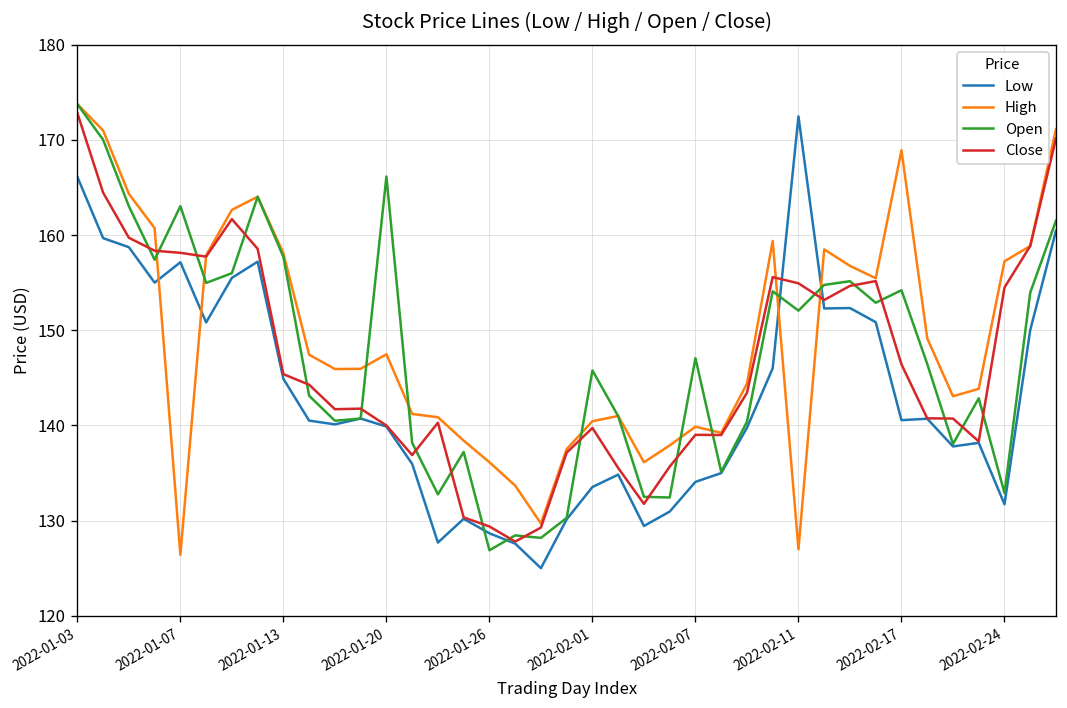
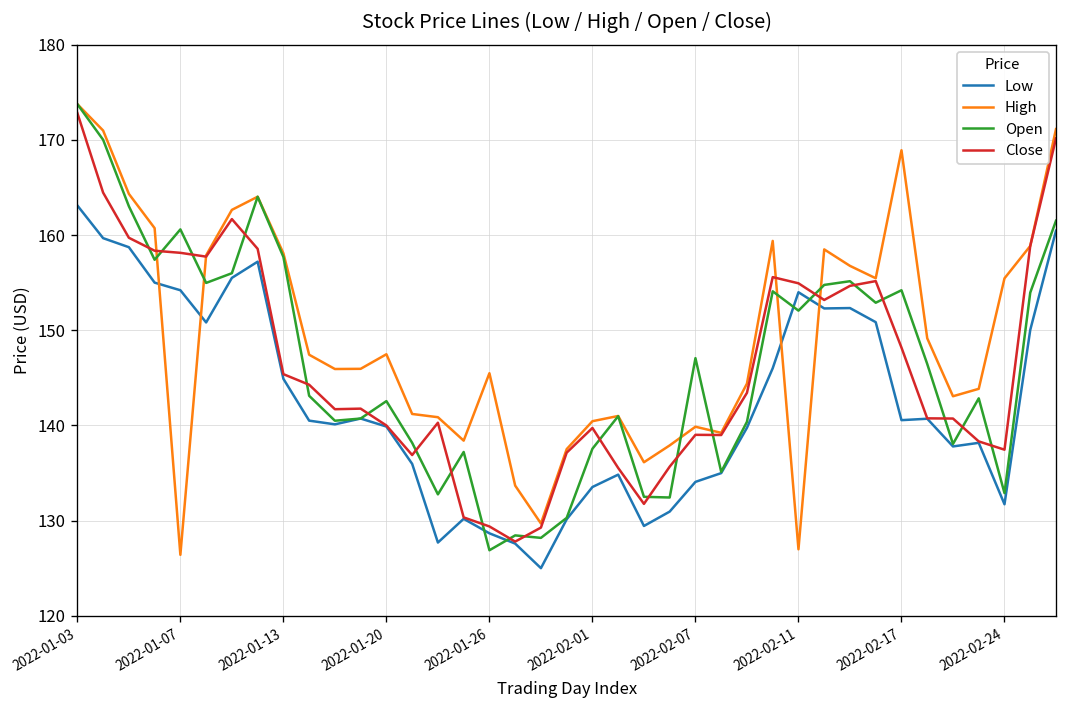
Low, 2022-01-03: 166 -> 163
Low, 2022-01-07: 157 -> 154
Open, 2022-01-07: 163 -> 161
Open, 2022-01-20: 166 -> 143
High, 2022-01-26: 136 -> 145
Open, 2022-02-01: 146 -> 138
Low, 2022-02-11: 172 -> 154
Close, 2022-02-17: 146 -> 148
High, 2022-02-24: 157 -> 155
Close, 2022-02-24: 154 -> 137
